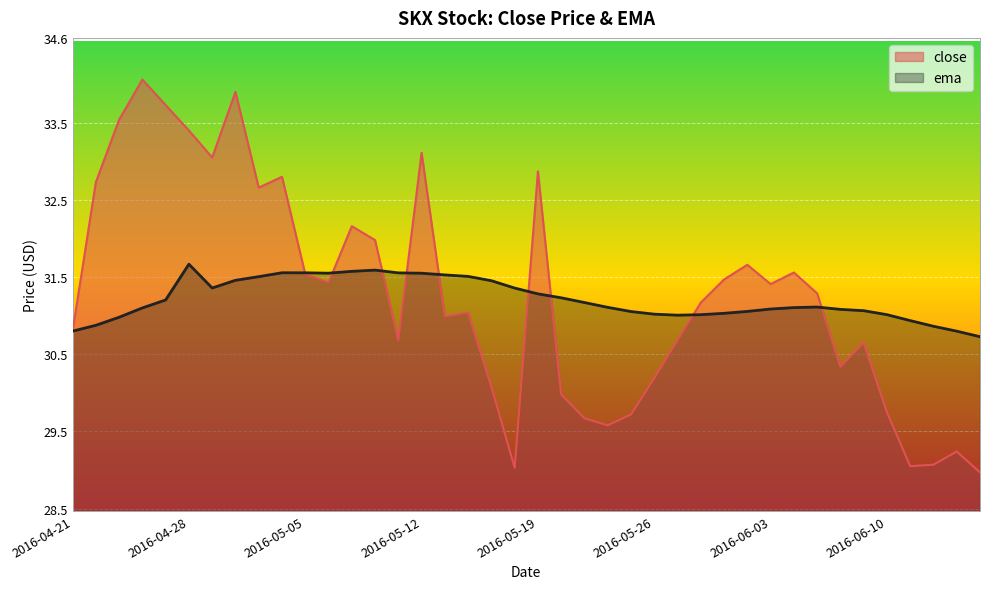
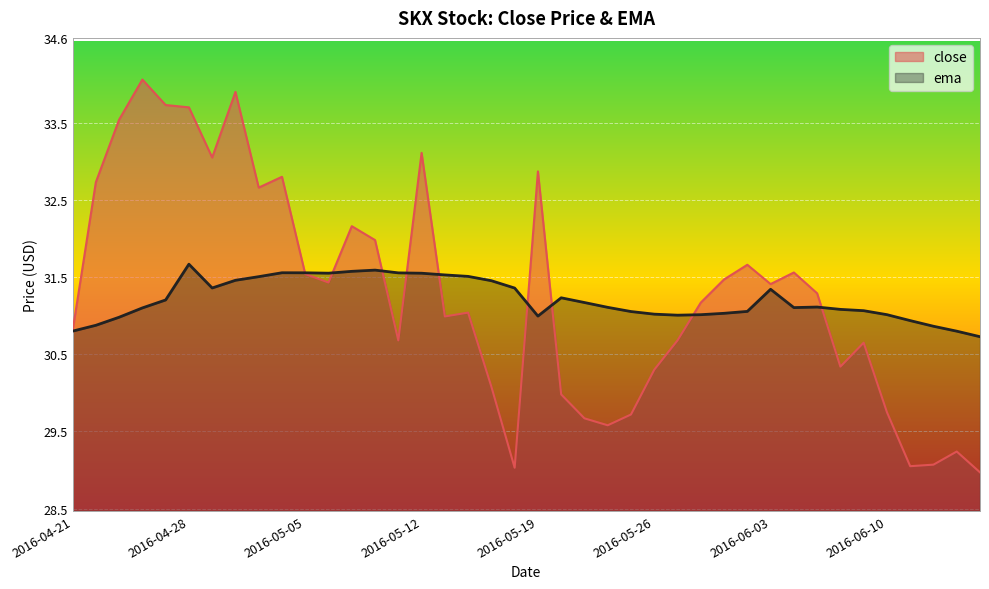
close, 2016-04-28: 33.4 -> 33.7
ema, 2016-05-19: 31.3 -> 31.0
close, 2016-05-26: 30.2 -> 30.3
ema, 2016-06-03: 31.1 -> 31.3
